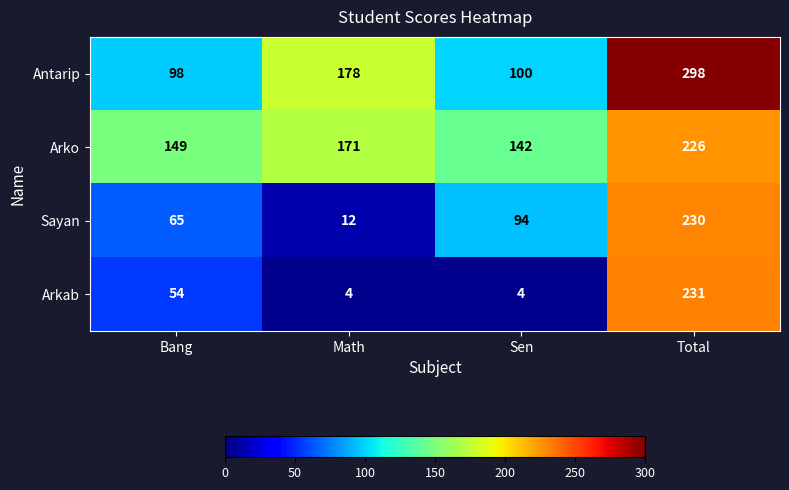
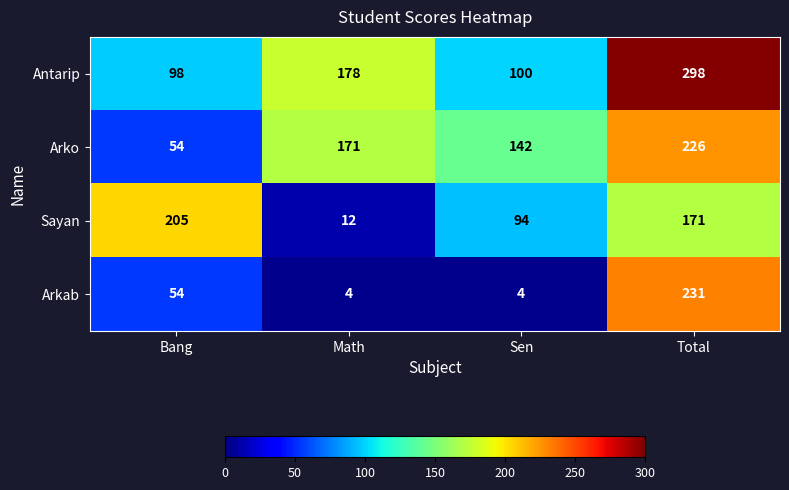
Arko, Bang: 149 -> 54
Sayan, Bang: 65 -> 205
Sayan, Total: 230 -> 171
